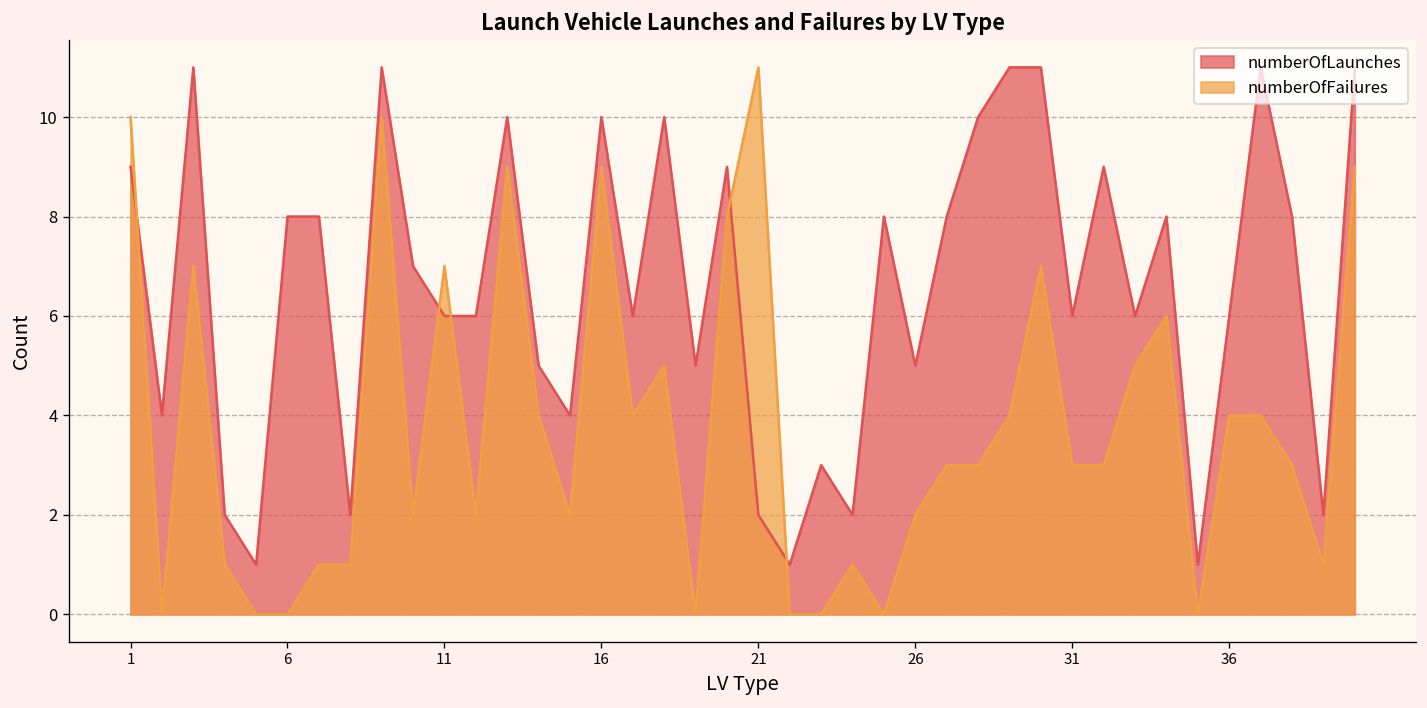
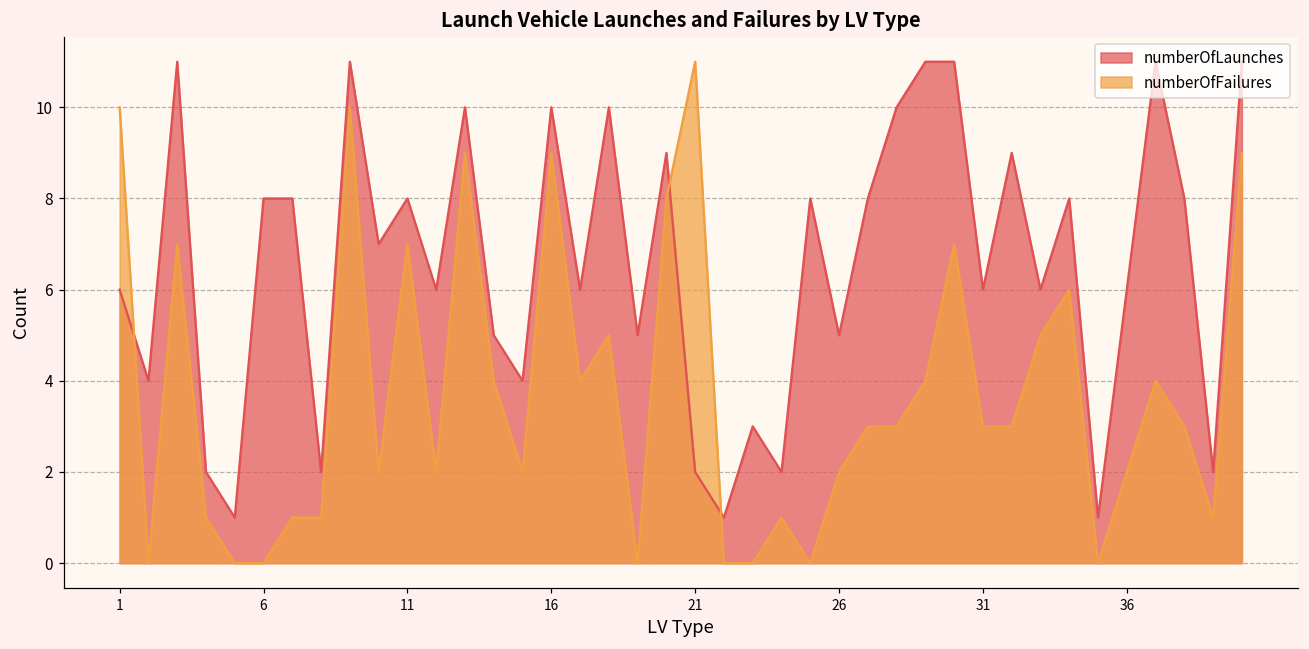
numberOfLaunches, 1: 9 -> 6
numberOfLaunches, 11: 6 -> 8
numberOfFailures, 36: 4 -> 2
